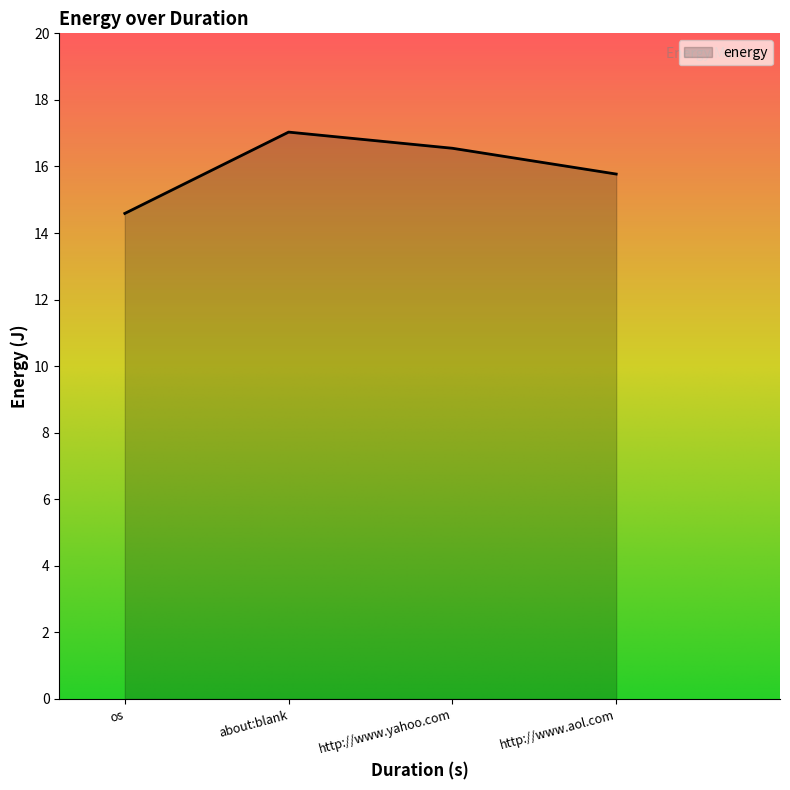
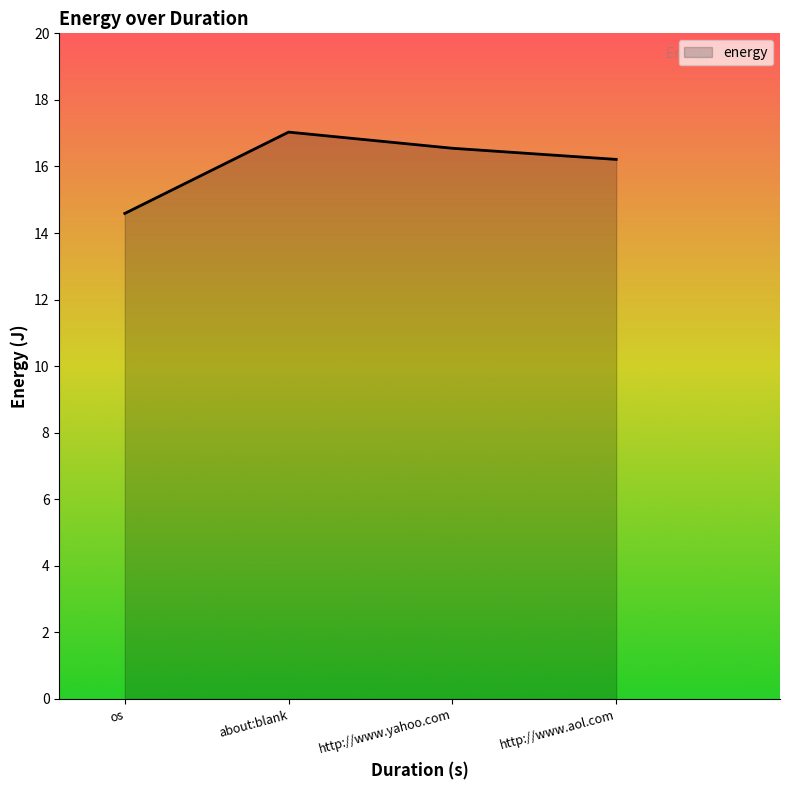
http://www.aol.com: 15.8 -> 16.2
